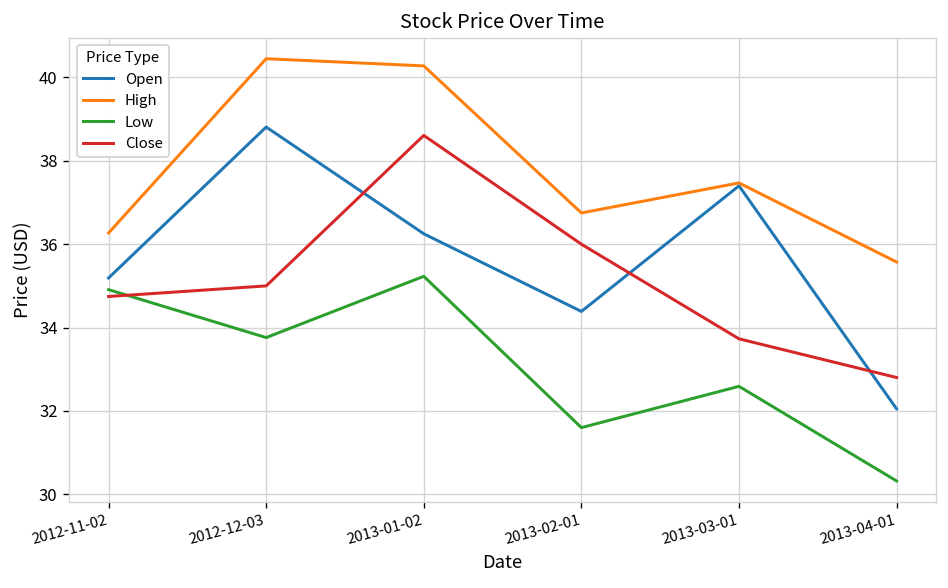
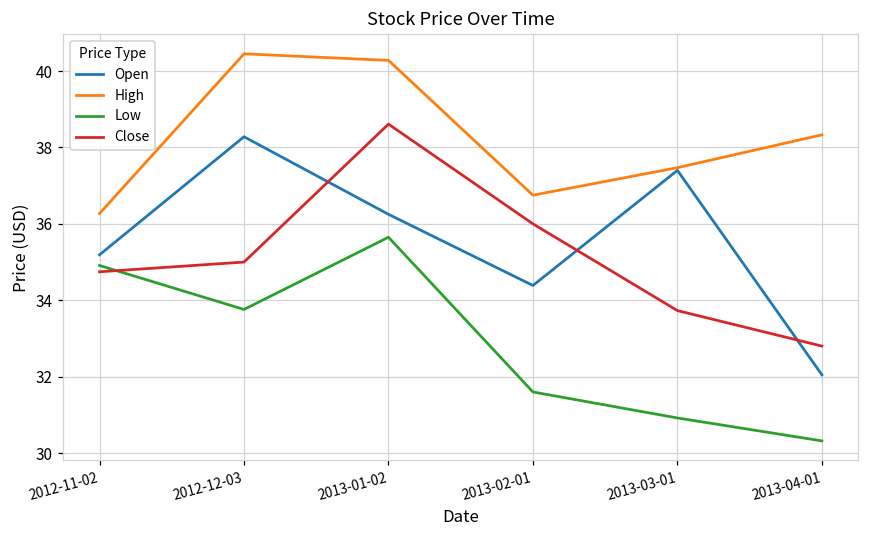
Open, 2012-12-03: 38.8 -> 38.3
Low, 2013-01-02: 35.2 -> 35.7
Low, 2013-03-01: 32.6 -> 30.9
High, 2013-04-01: 35.6 -> 38.3
